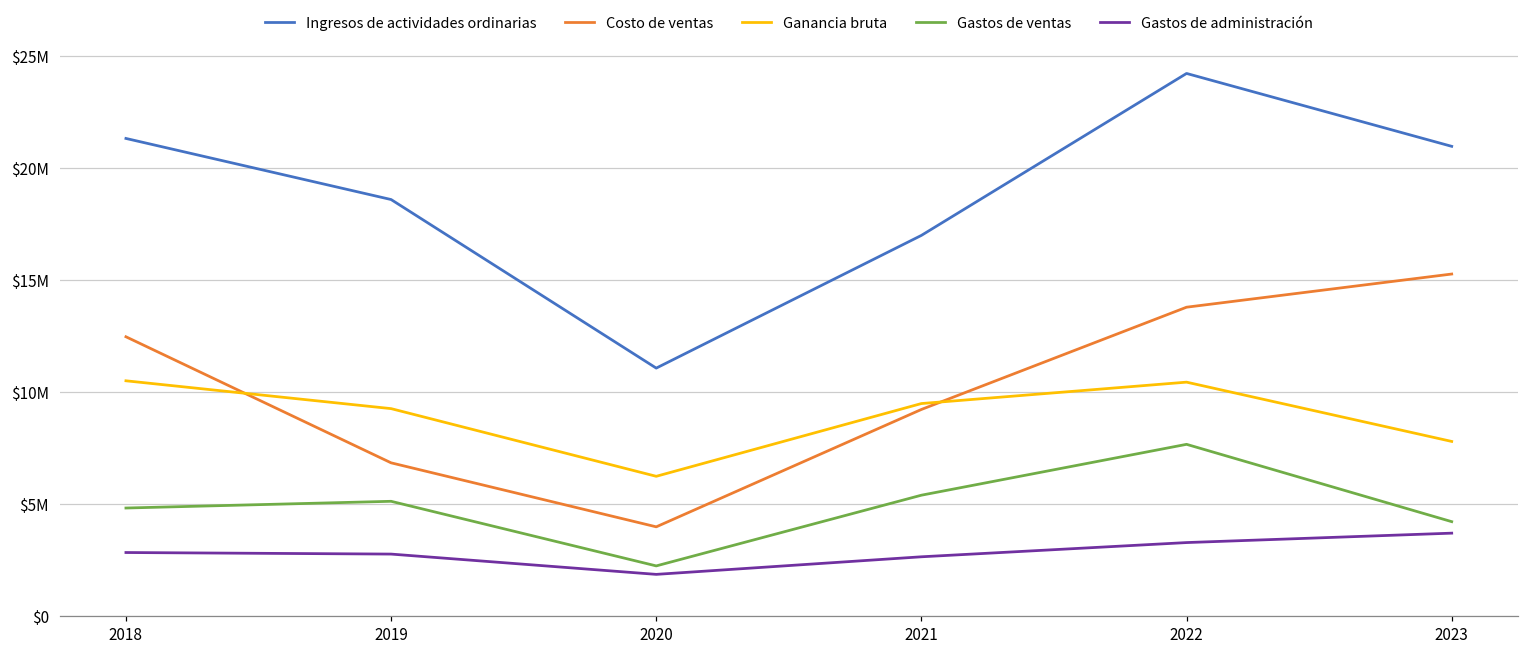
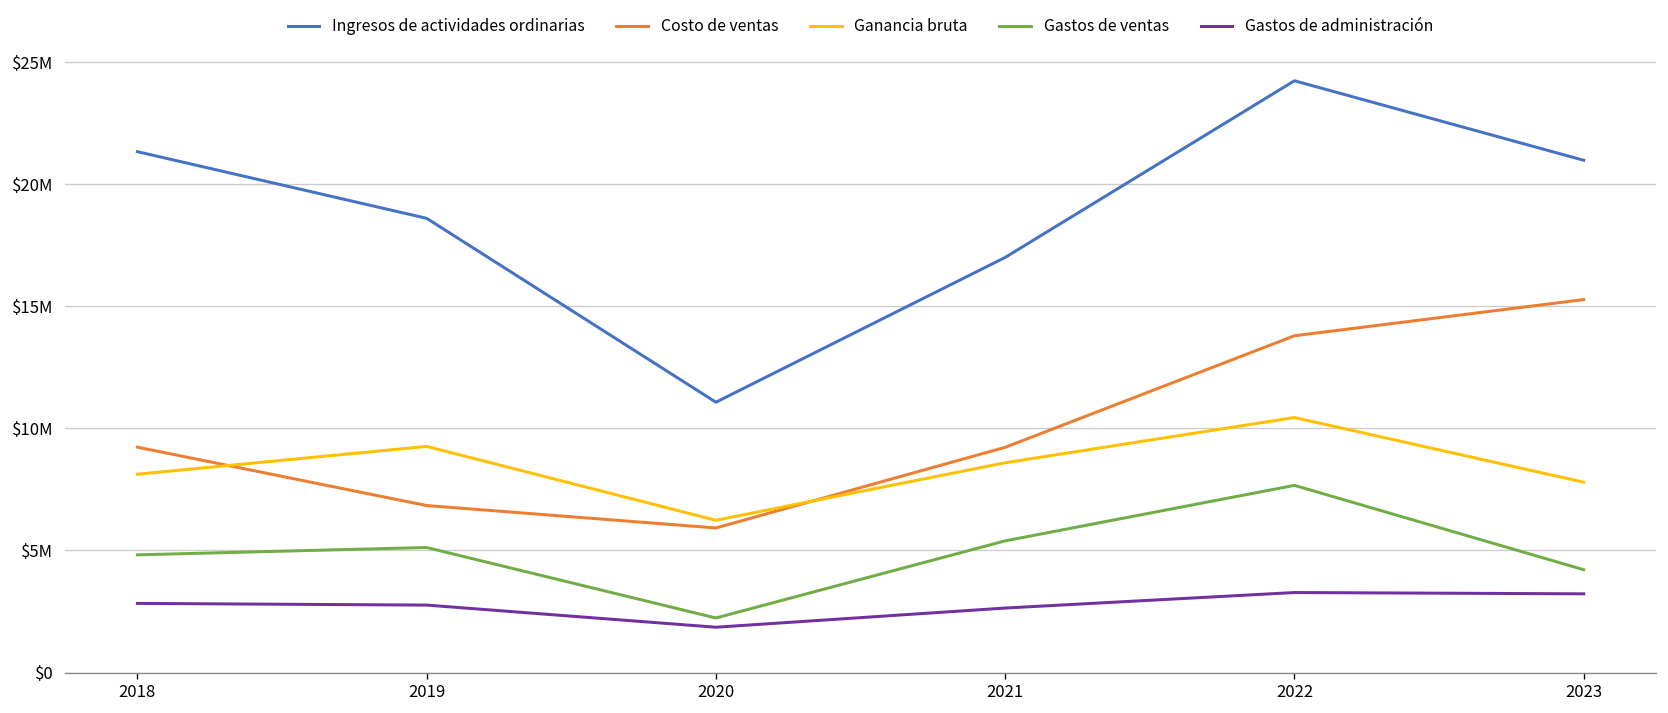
Costo de ventas, 2018: $12500000 -> $9200000
Ganancia bruta, 2018: $10500000 -> $8100000
Costo de ventas, 2020: $4000000 -> $5900000
Ganancia bruta, 2021: $9500000 -> $8600000
Gastos de administración, 2023: $3700000 -> $3200000
